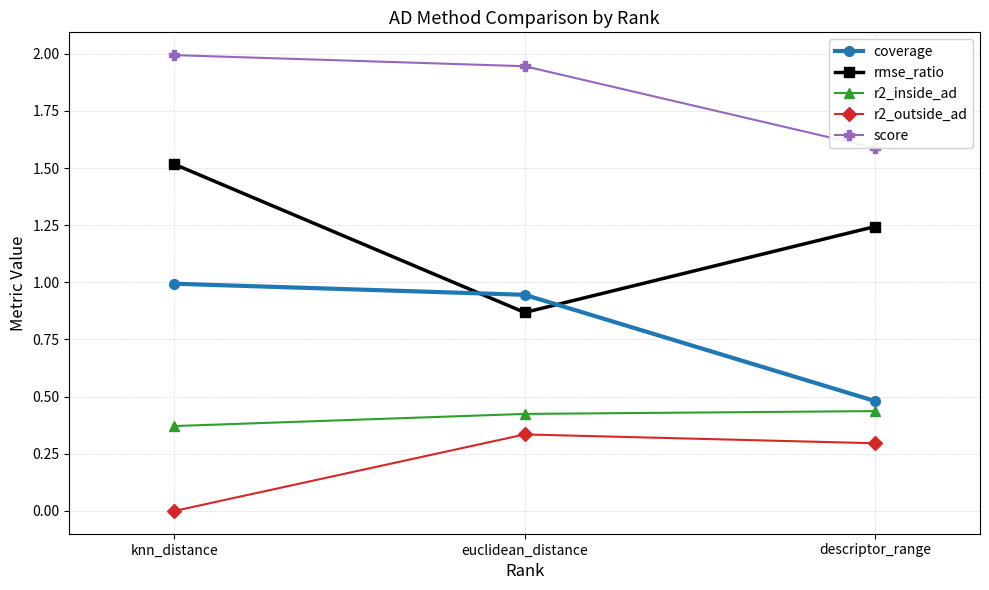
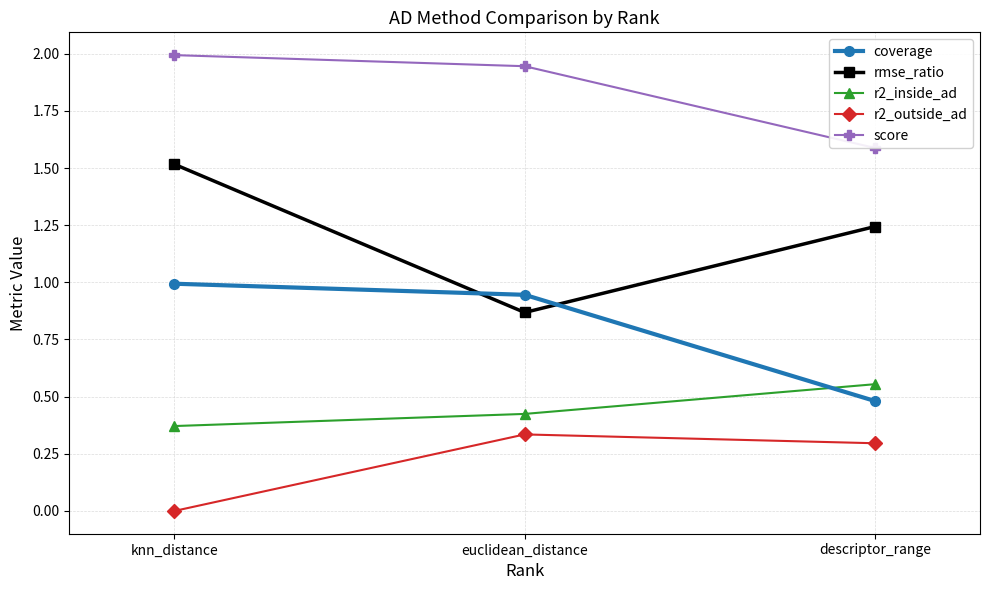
r2_inside_ad, descriptor_range: 0.44 -> 0.55
